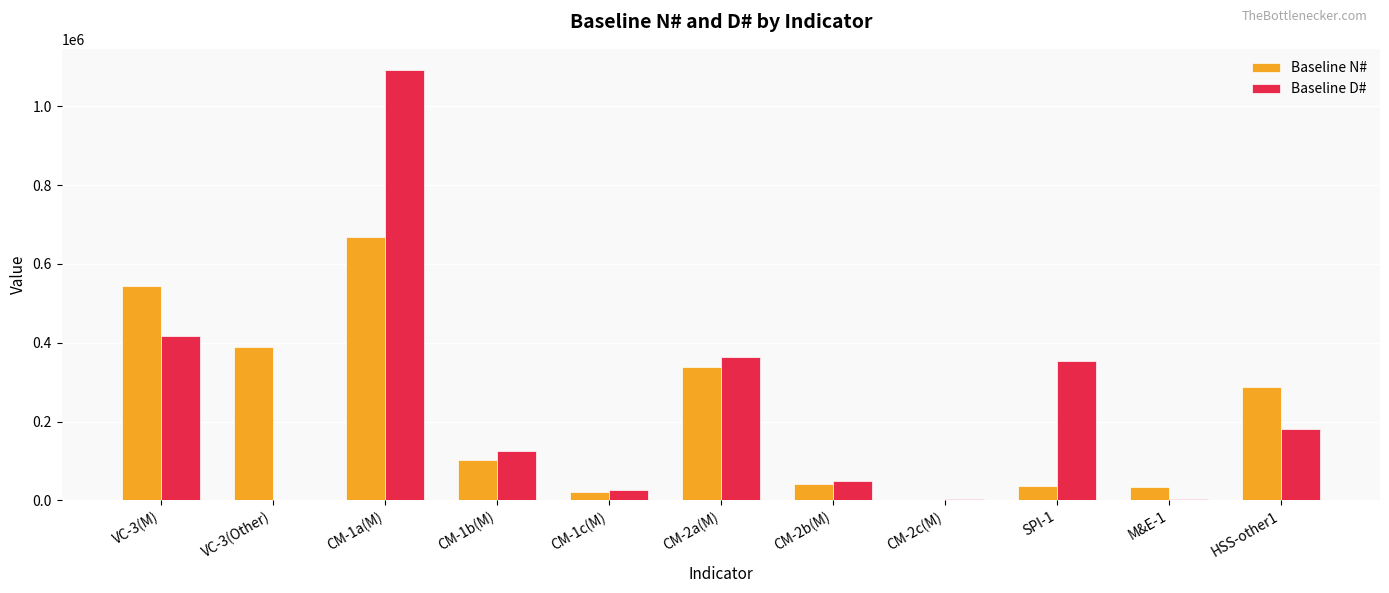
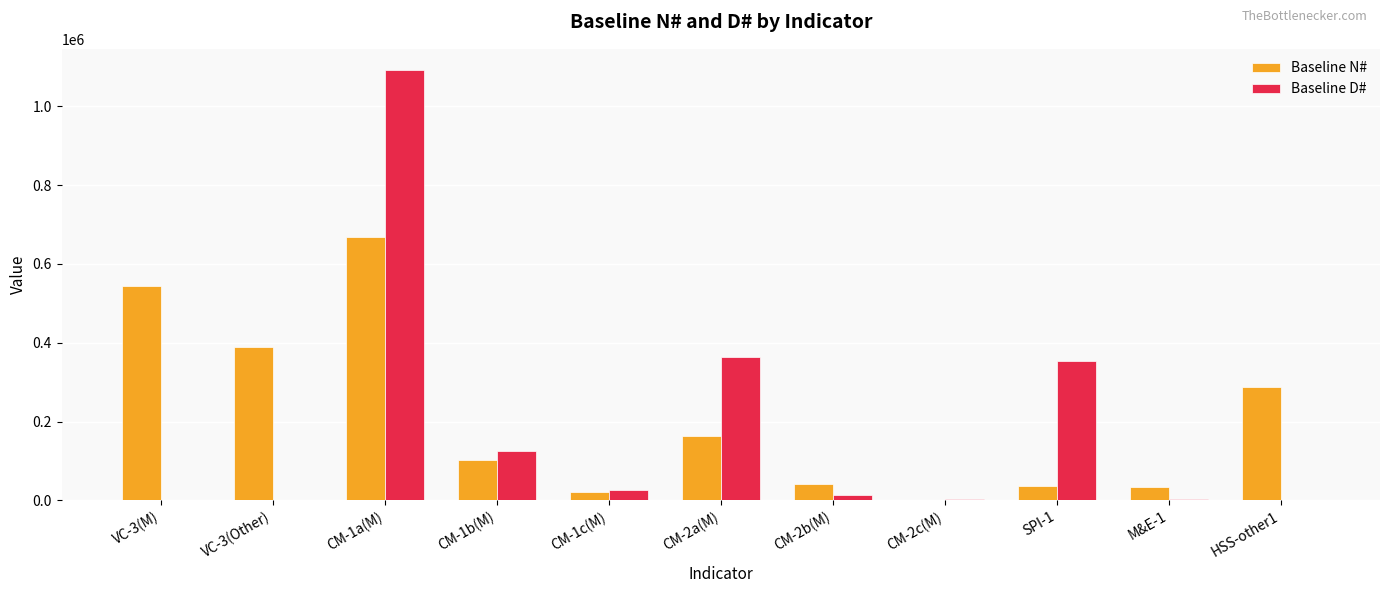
Baseline D#, VC-3(M): 420000 -> 0
Baseline N#, CM-2a(M): 340000 -> 160000
Baseline D#, CM-2b(M): 50000 -> 10000
Baseline D#, HSS-other1: 180000 -> 0
